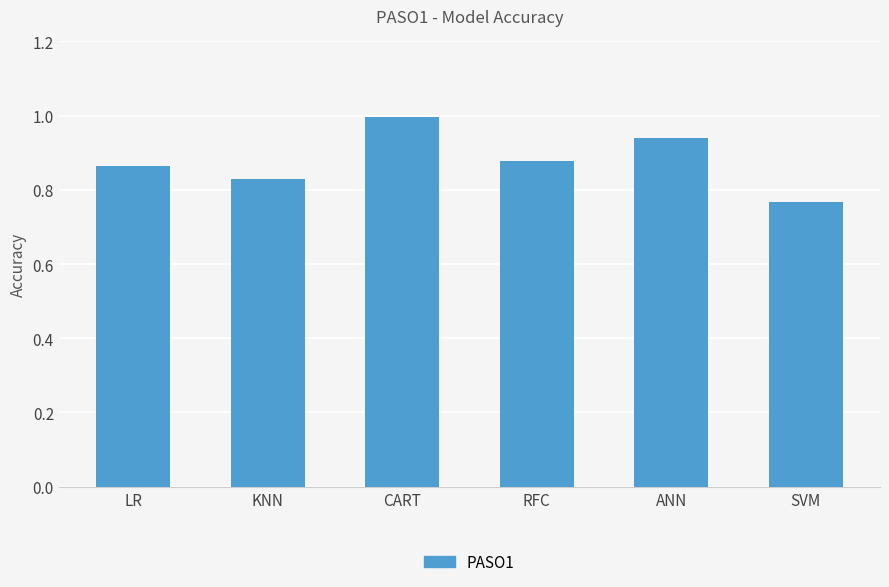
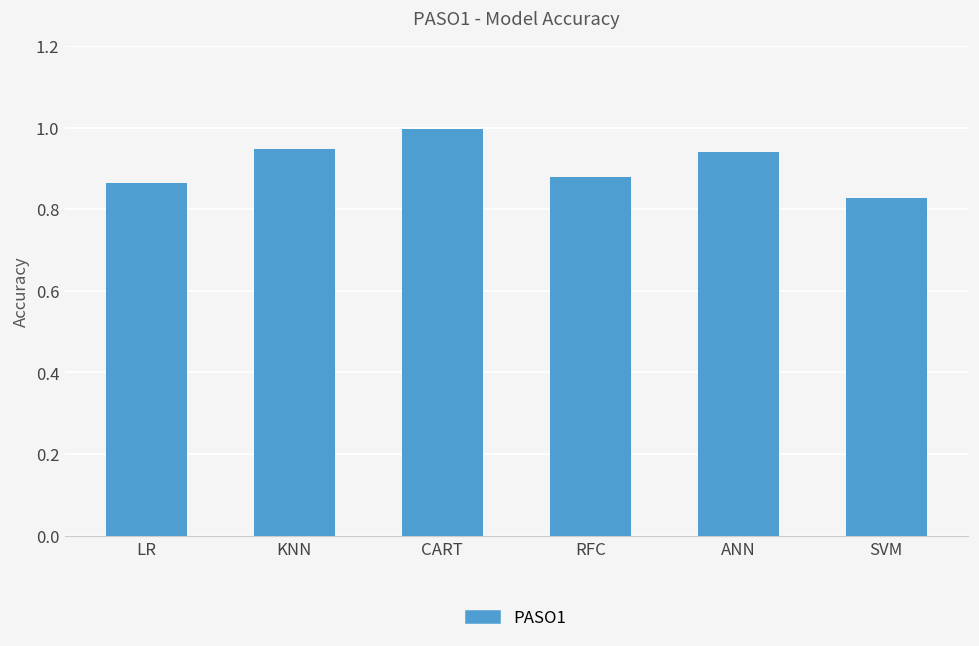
KNN: 0.83 -> 0.95
SVM: 0.77 -> 0.83
